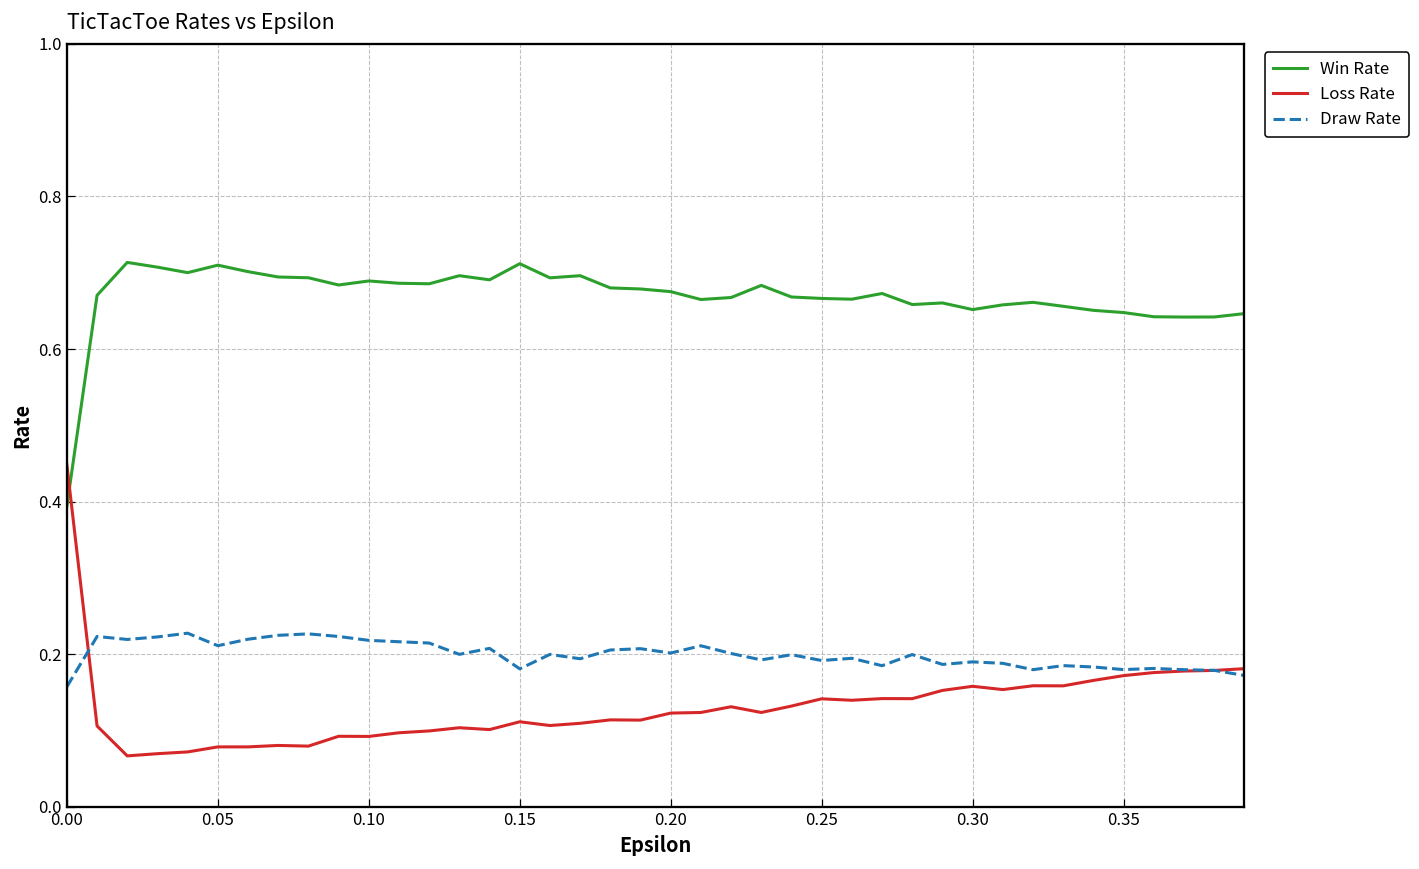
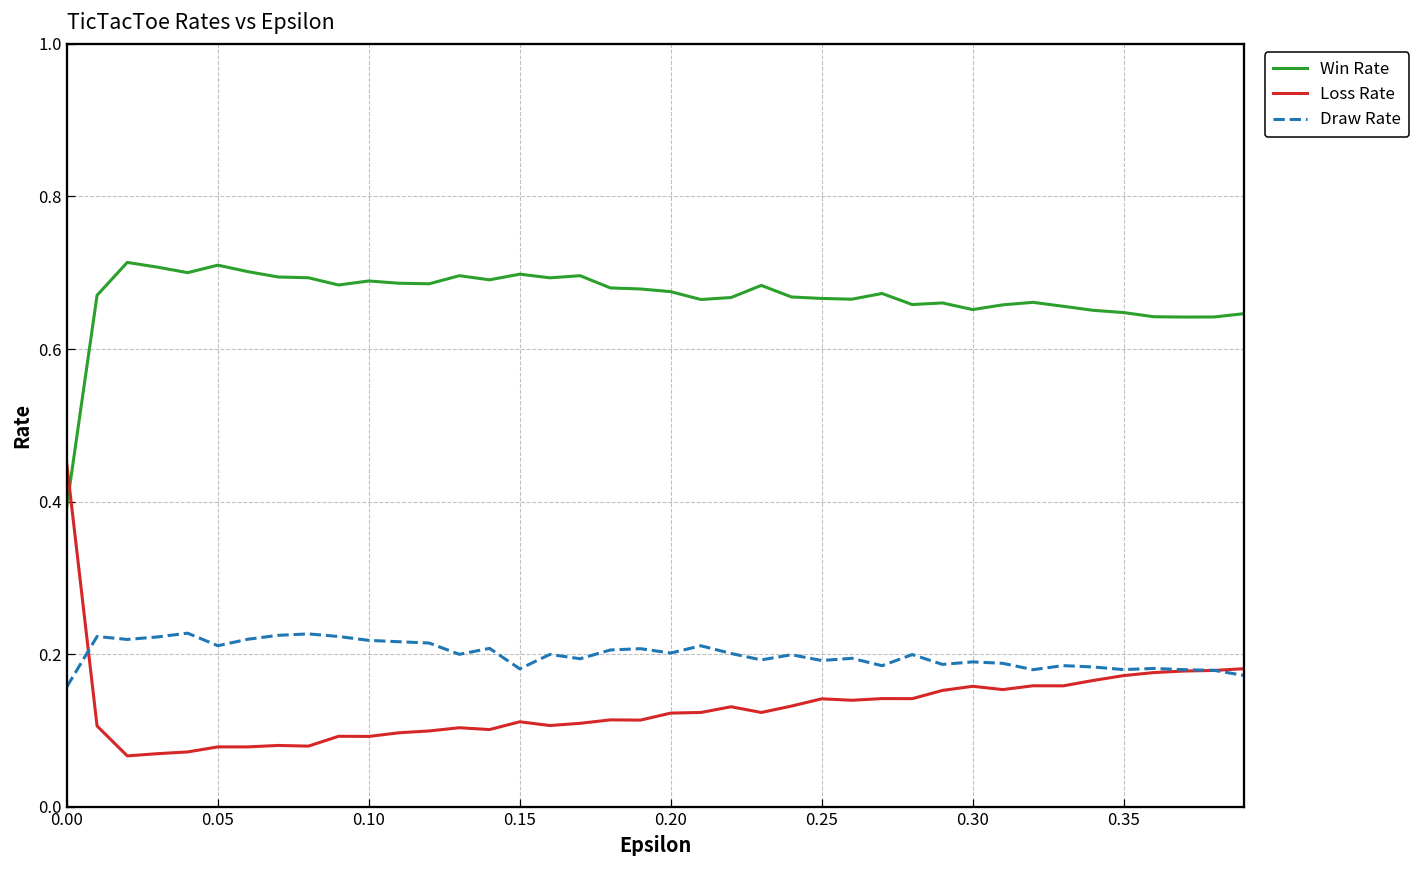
Win Rate, 0.15: 0.71 -> 0.70
